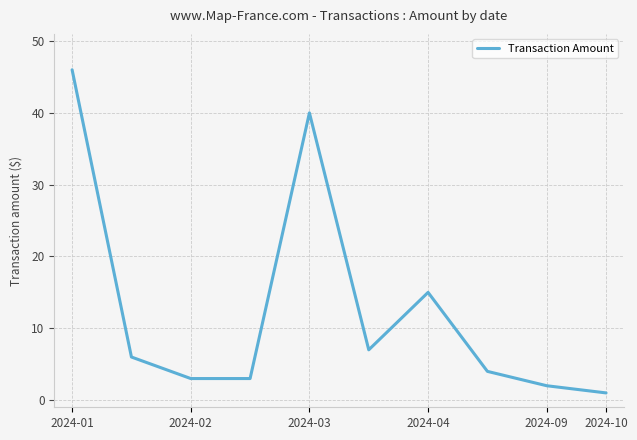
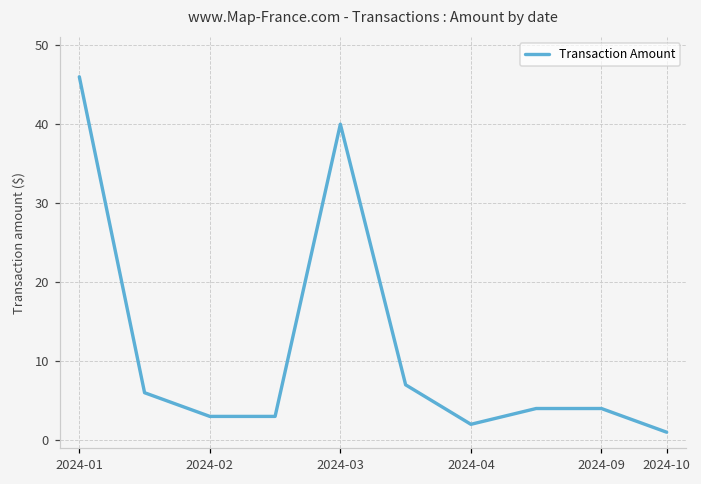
2024-04: 15 -> 2
2024-09: 2 -> 4
